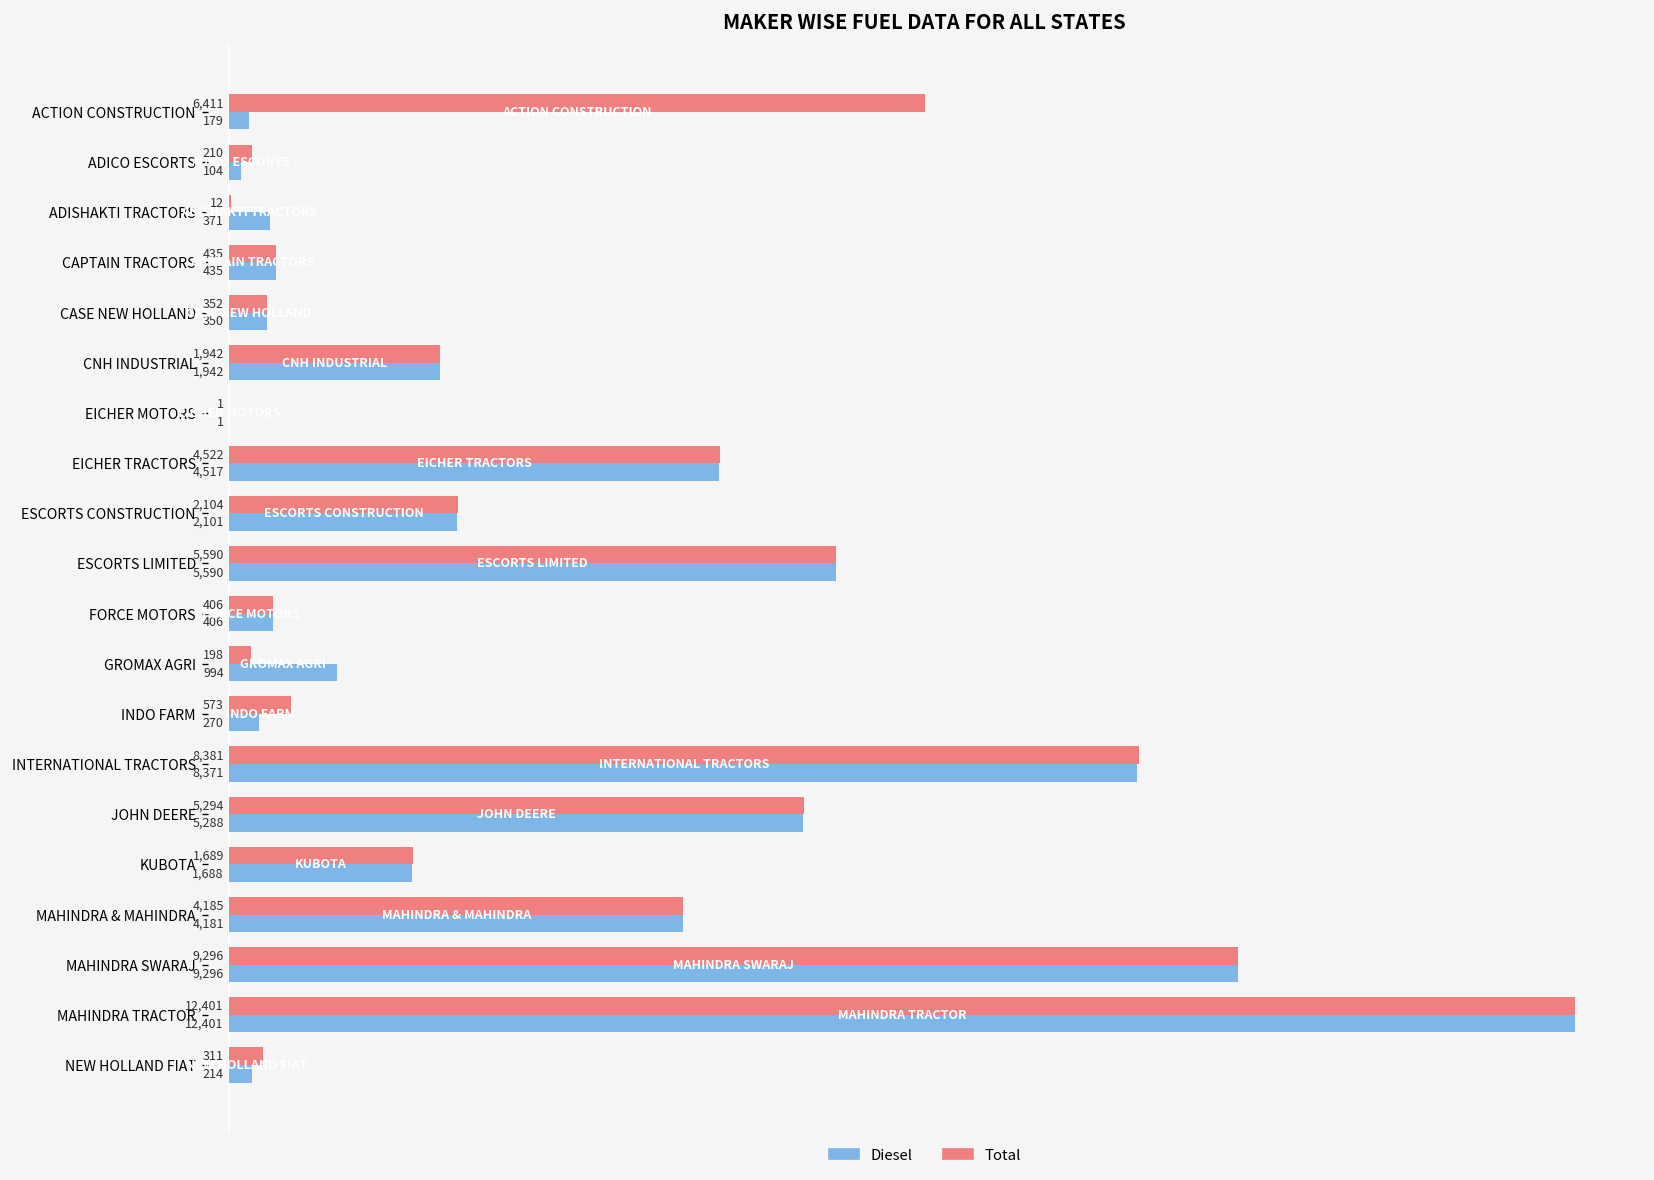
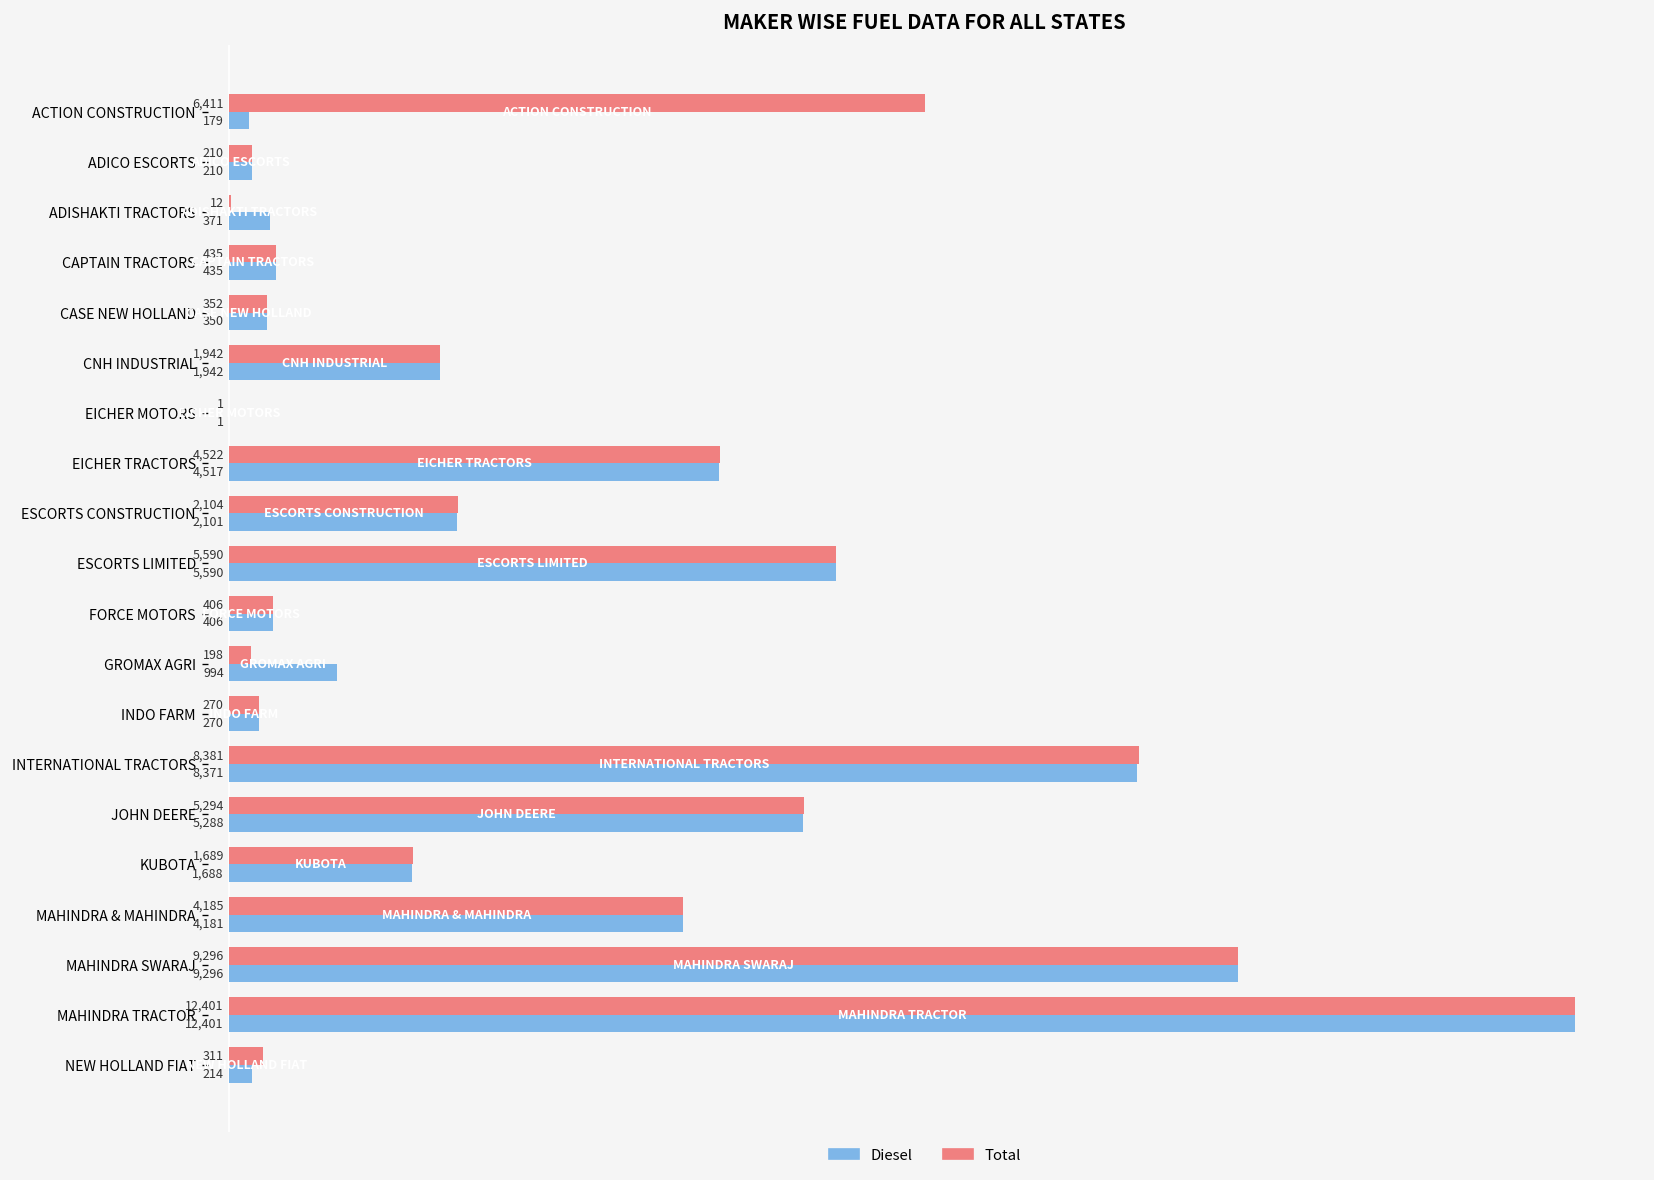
Diesel, ADICO ESCORTS: 104 -> 210
Total, INDO FARM: 573 -> 270
